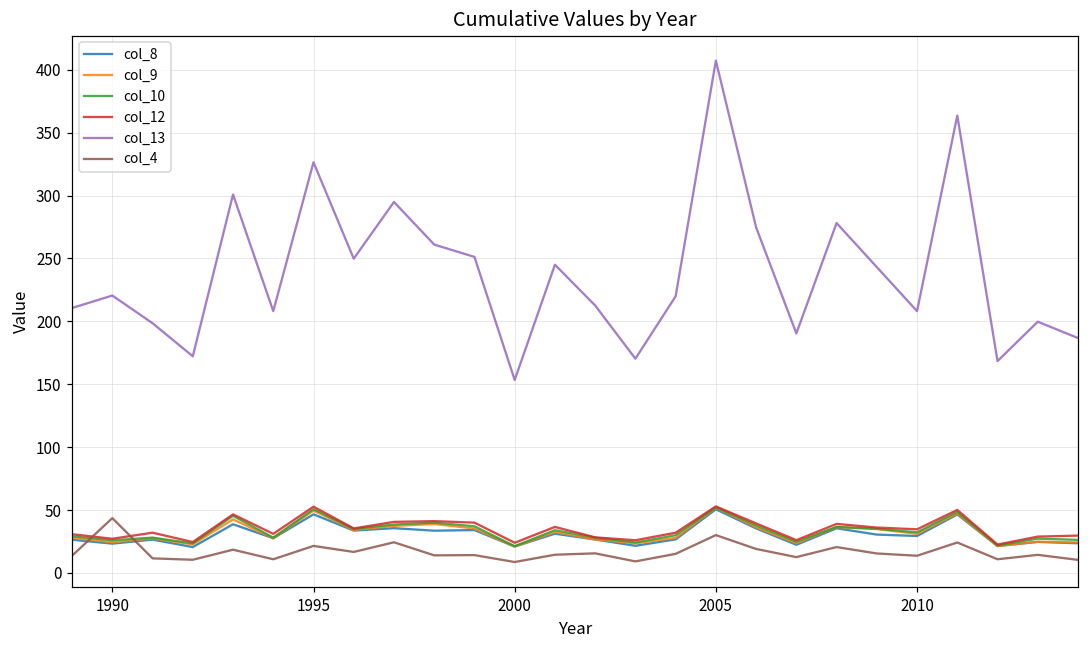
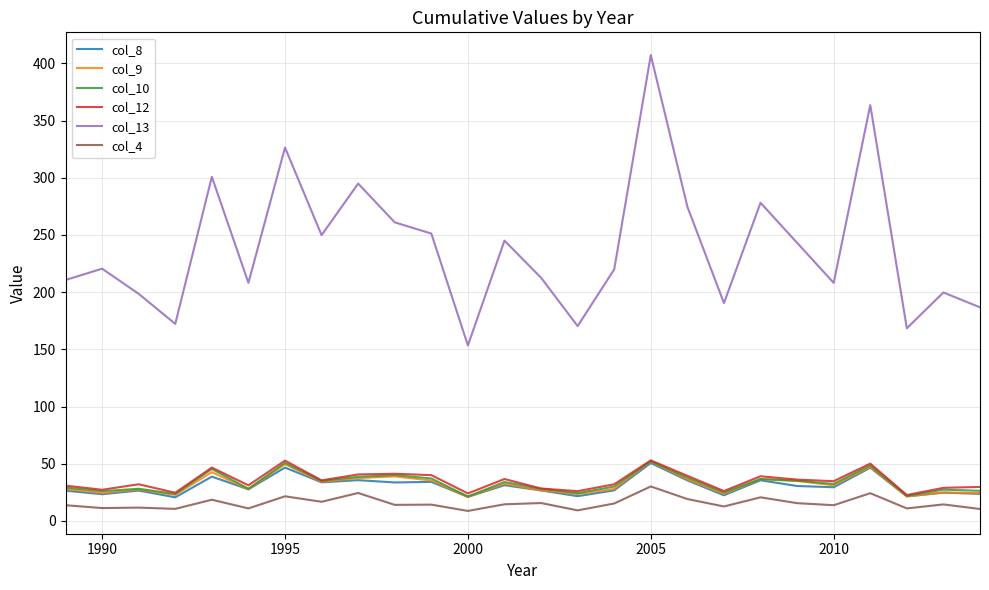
col_4, 1990: 44 -> 11
